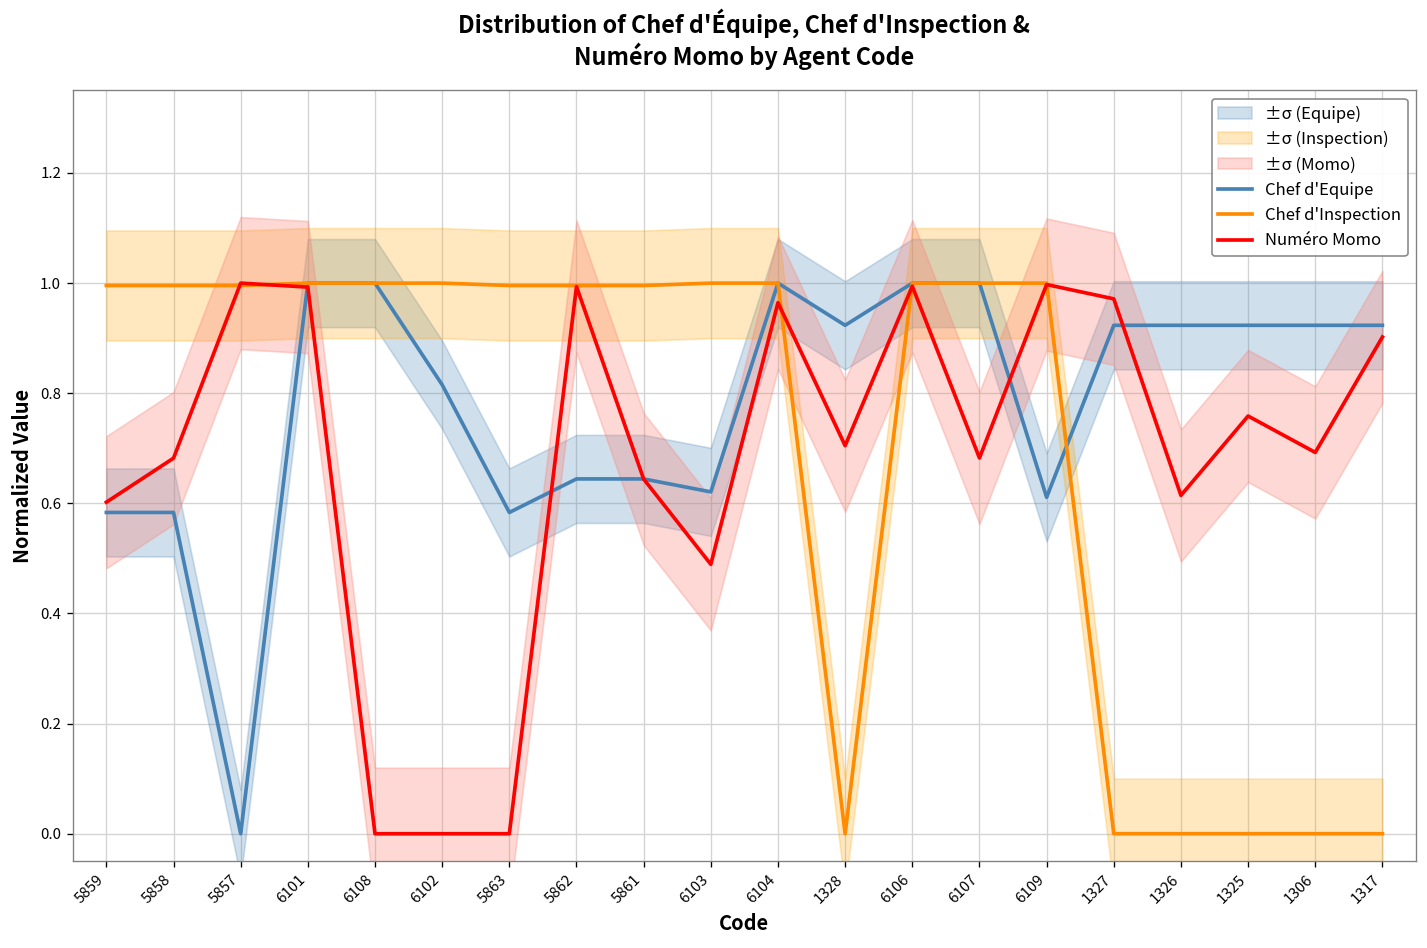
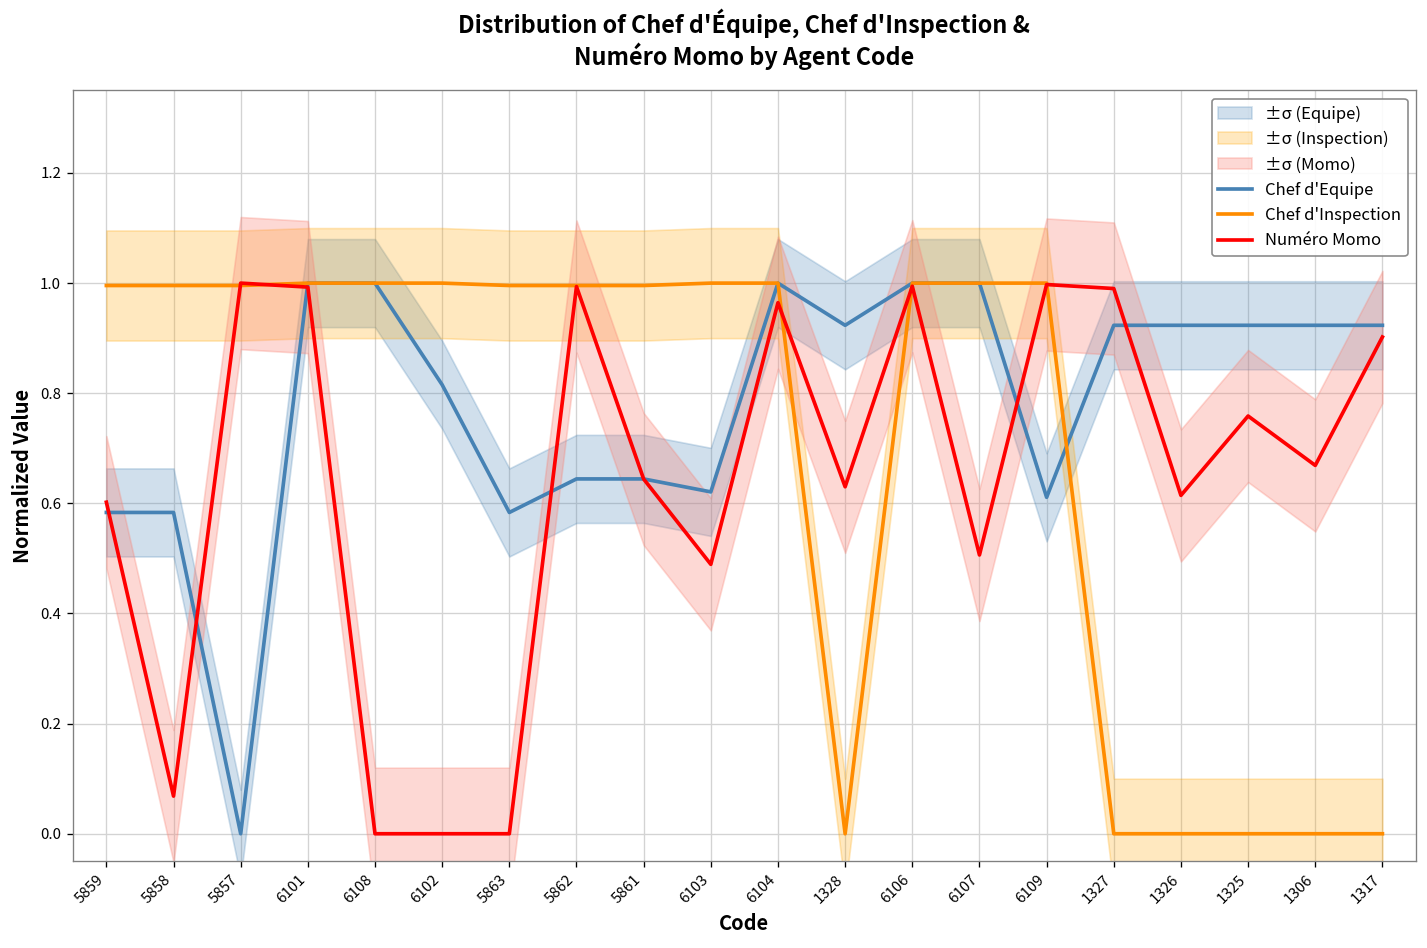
Numéro Momo, 5858: 0.68 -> 0.07
Numéro Momo, 1328: 0.70 -> 0.63
Numéro Momo, 6107: 0.68 -> 0.51
Numéro Momo, 1327: 0.97 -> 0.99
Numéro Momo, 1306: 0.69 -> 0.67
